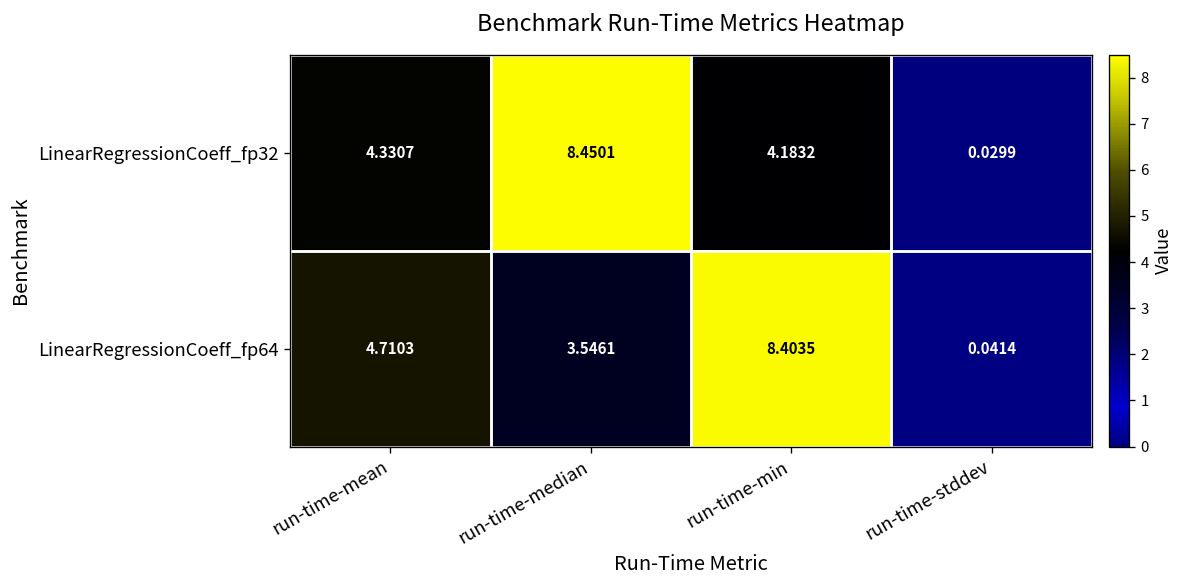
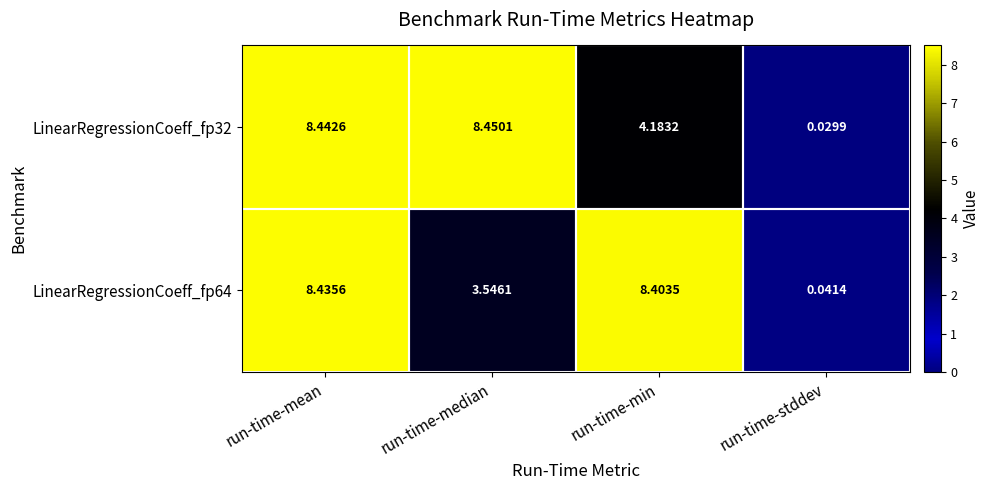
LinearRegressionCoeff_fp32, run-time-mean: 4.3307 -> 8.4426
LinearRegressionCoeff_fp64, run-time-mean: 4.7103 -> 8.4356
